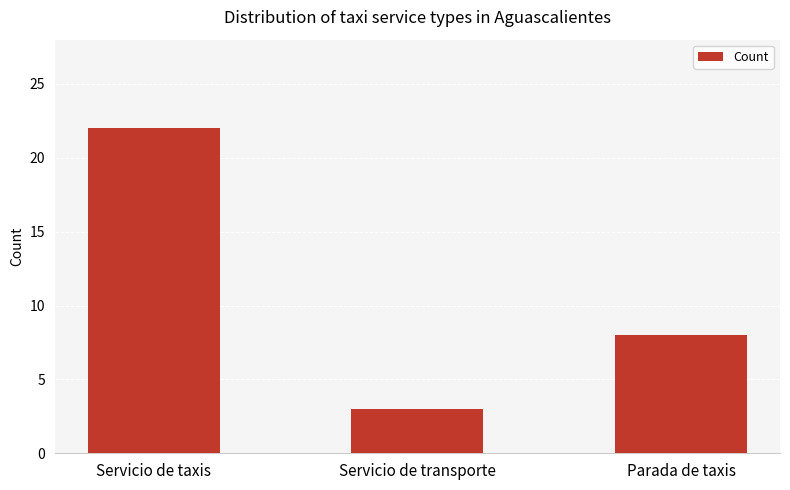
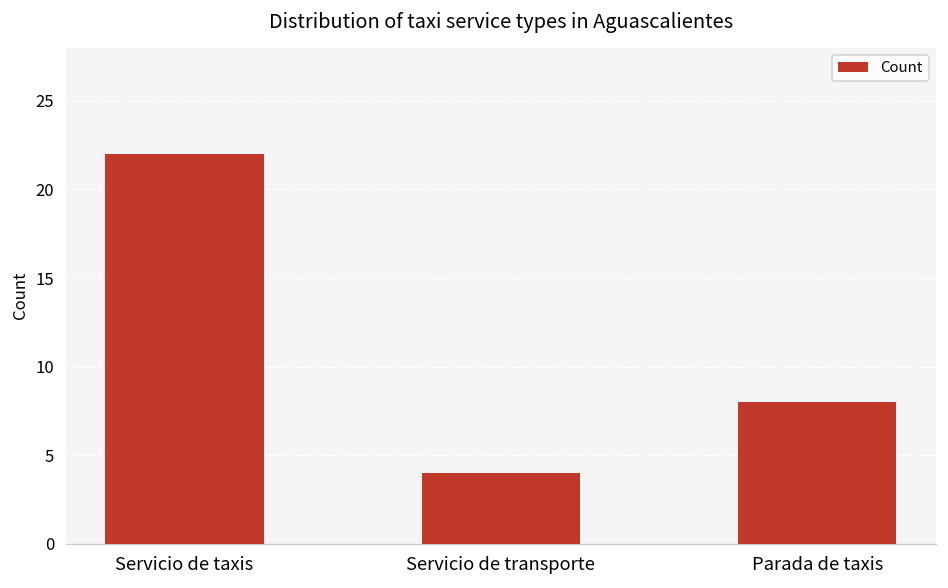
Servicio de transporte: 3 -> 4
